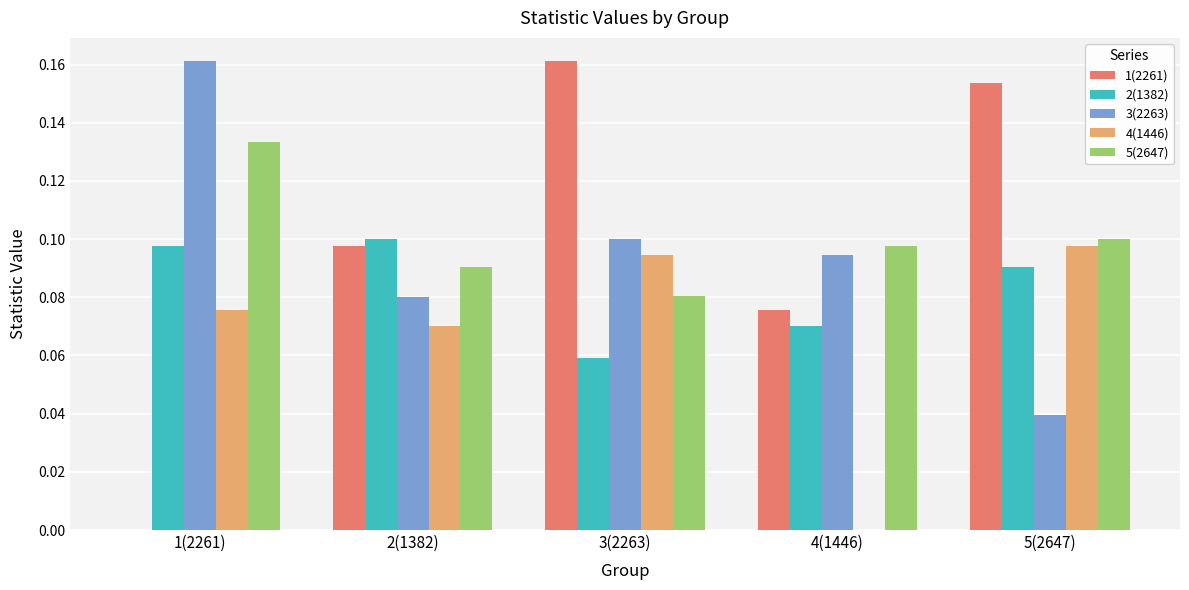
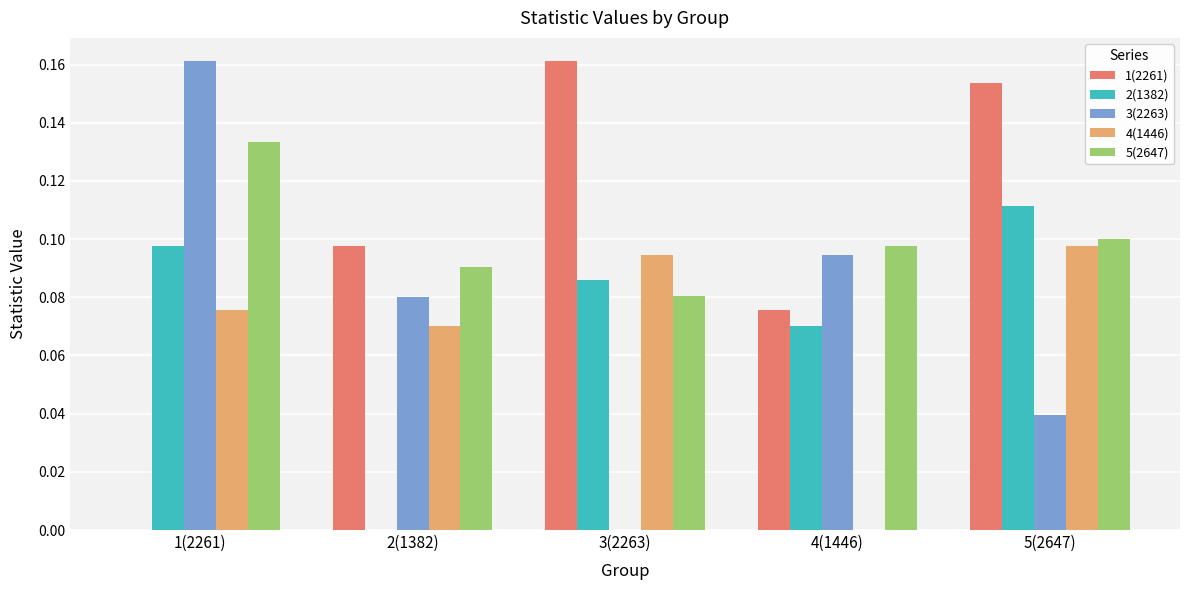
2(1382), 2(1382): 0.1 -> 0.0
2(1382), 3(2263): 0.059 -> 0.086
3(2263), 3(2263): 0.1 -> 0.0
2(1382), 5(2647): 0.090 -> 0.111
